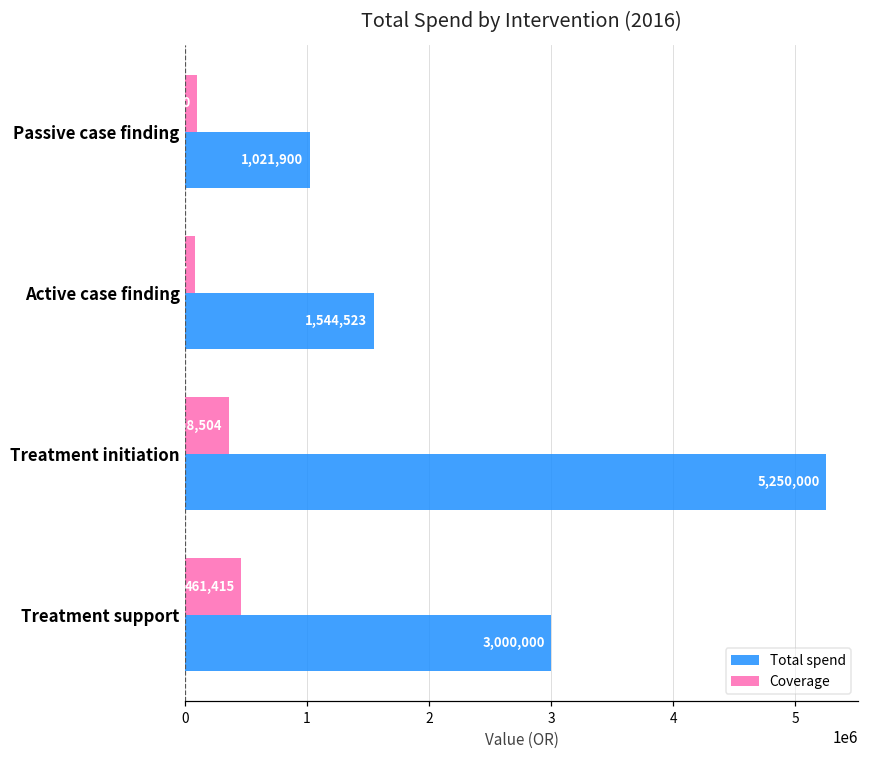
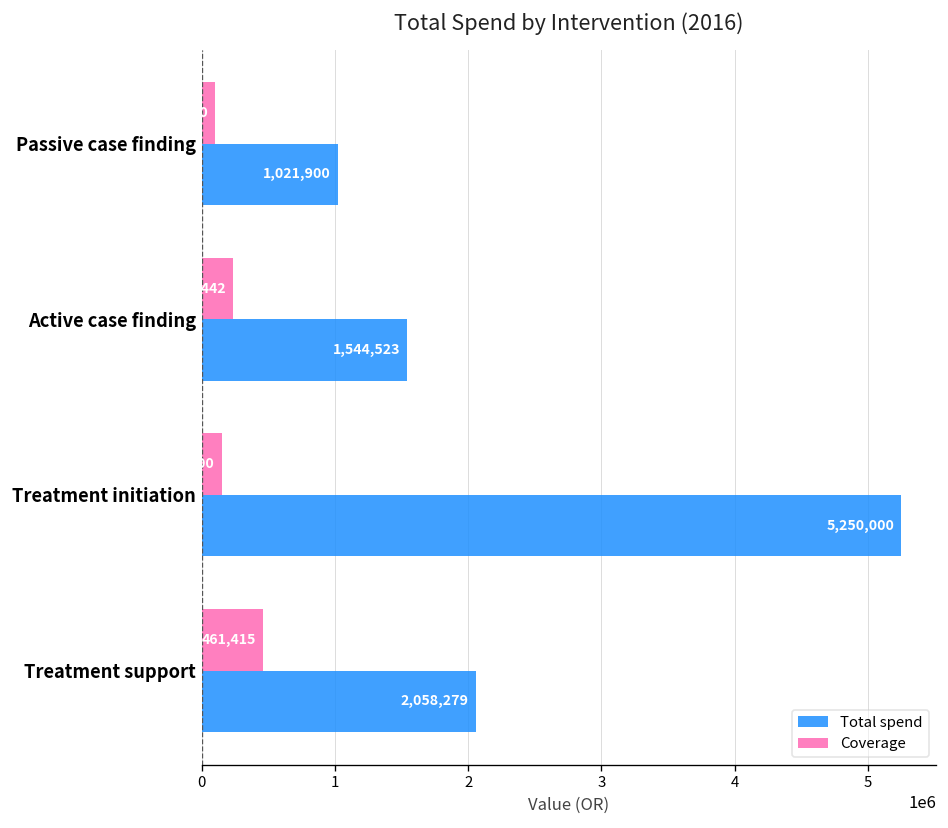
Coverage, Active case finding: 80000 -> 240000
Coverage, Treatment initiation: 360000 -> 150000
Total spend, Treatment support: 3,000,000 -> 2,058,279
